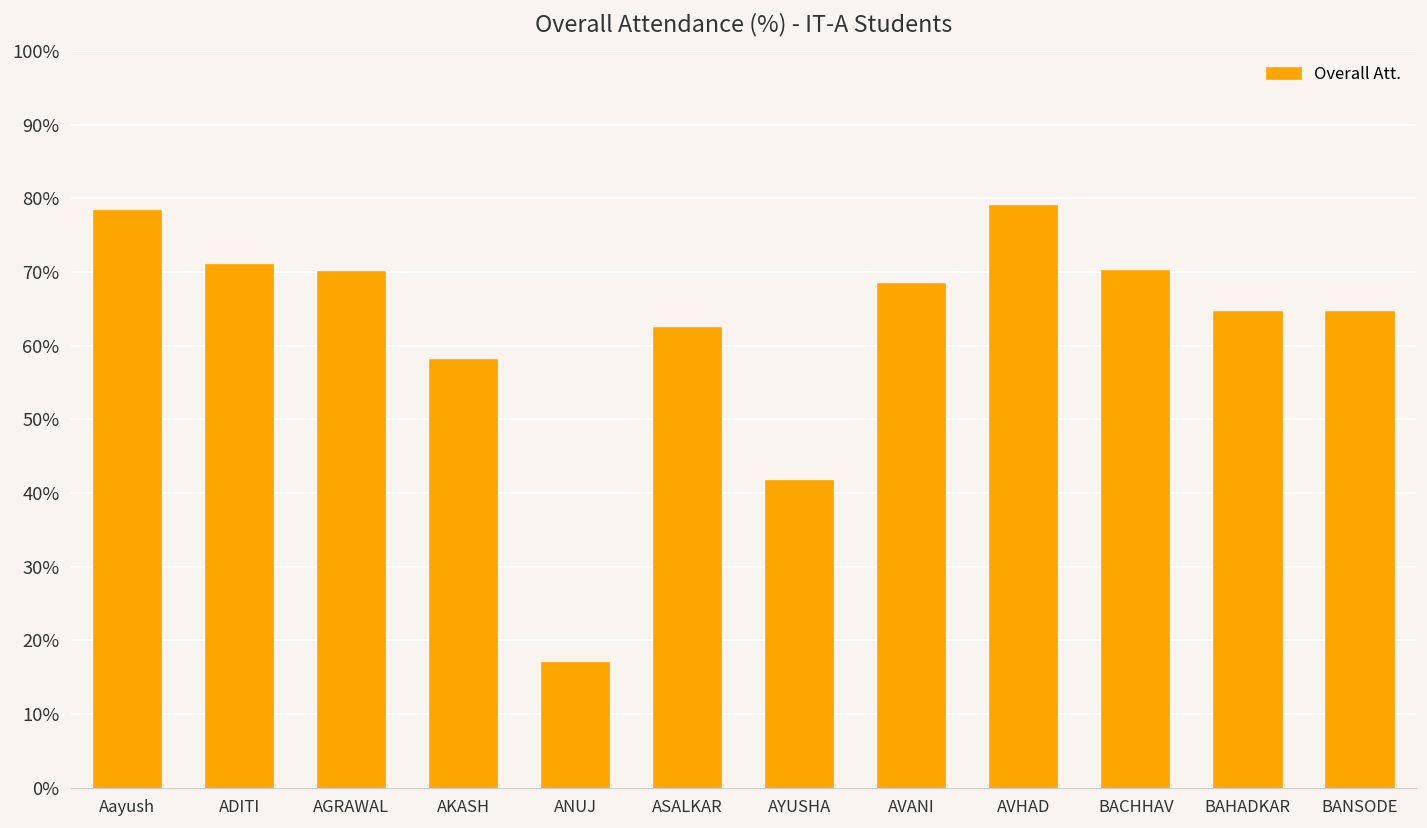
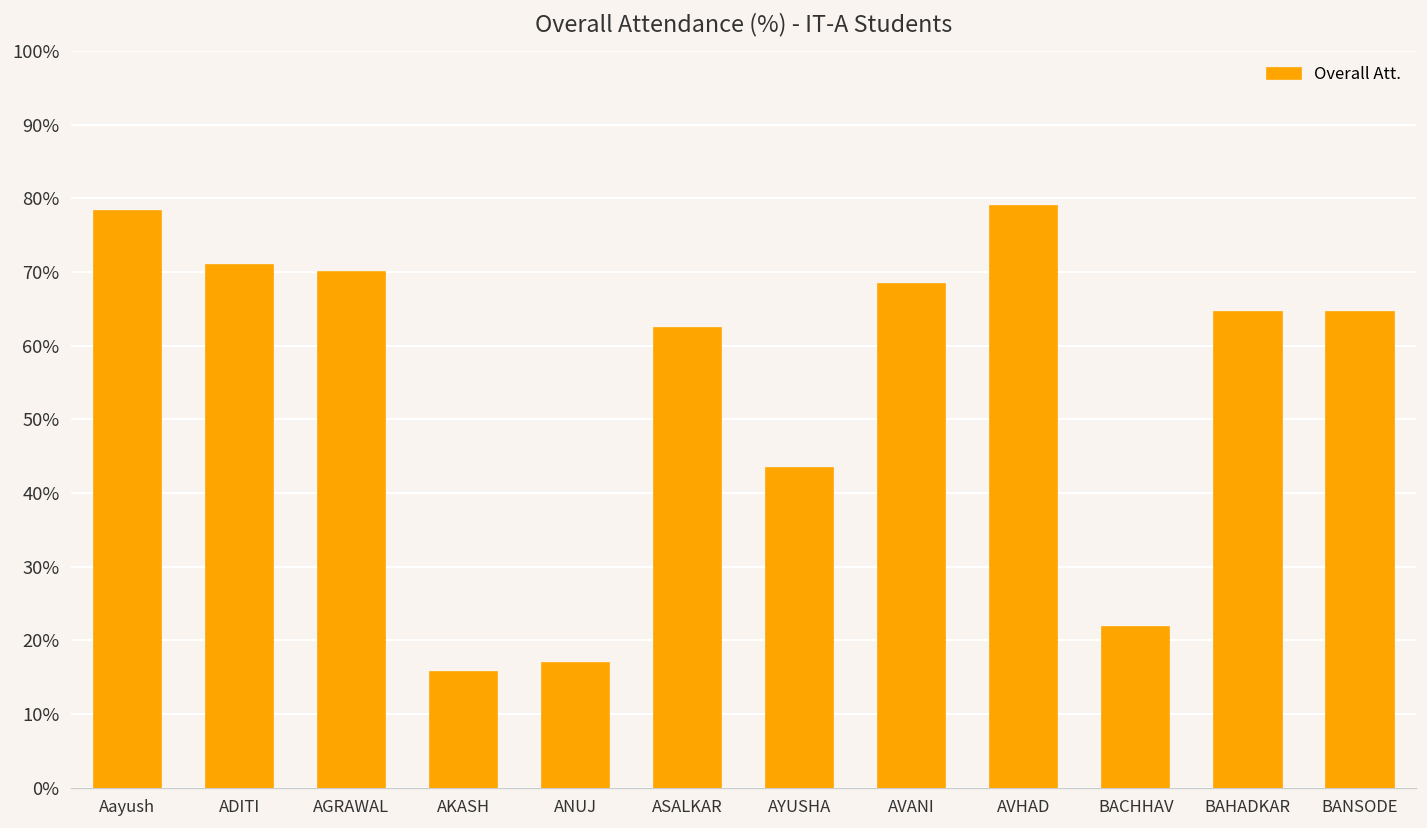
AKASH: 58% -> 16%
AYUSHA: 42% -> 43%
BACHHAV: 70% -> 22%
